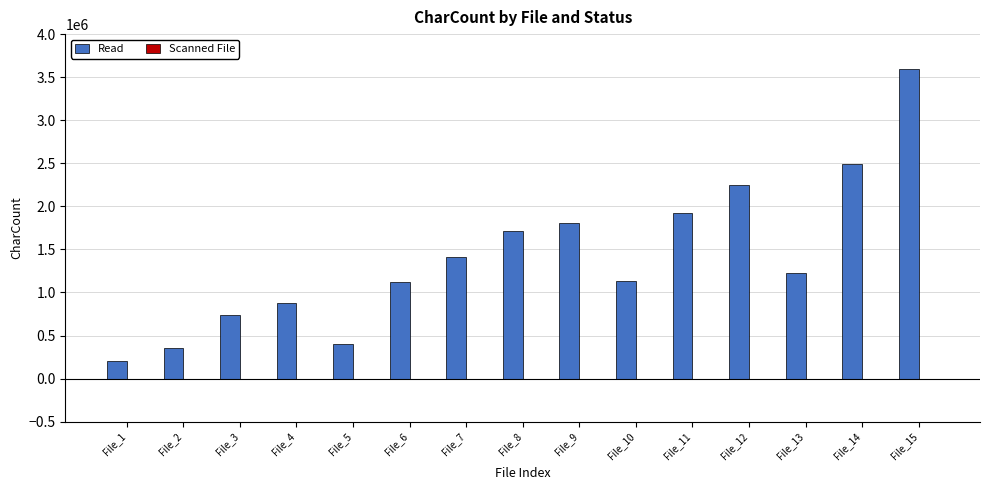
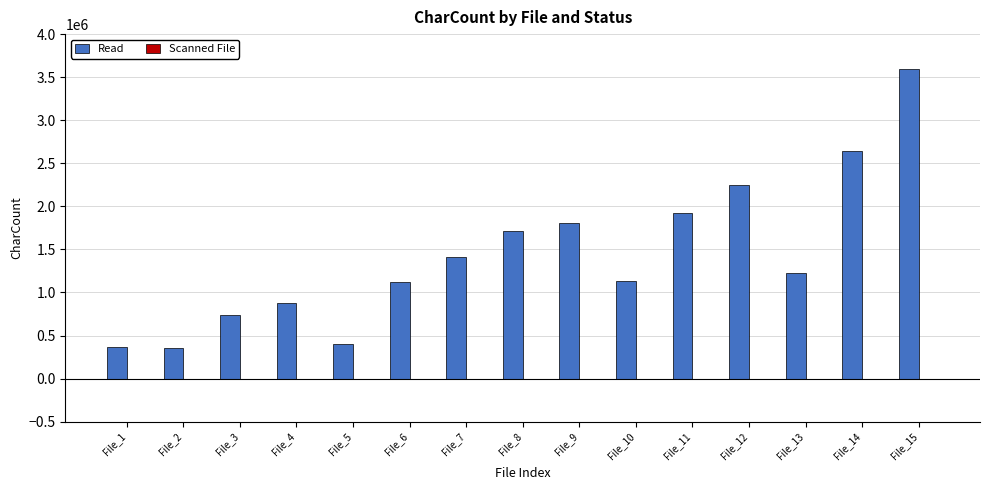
Read, File_1: 200000 -> 400000
Read, File_14: 2500000 -> 2600000
